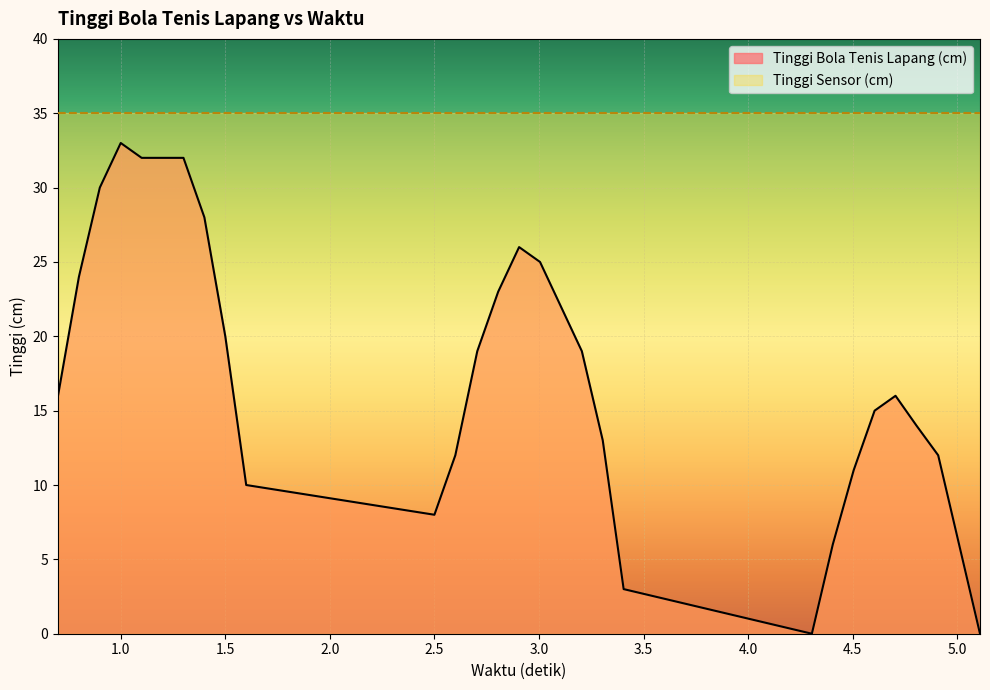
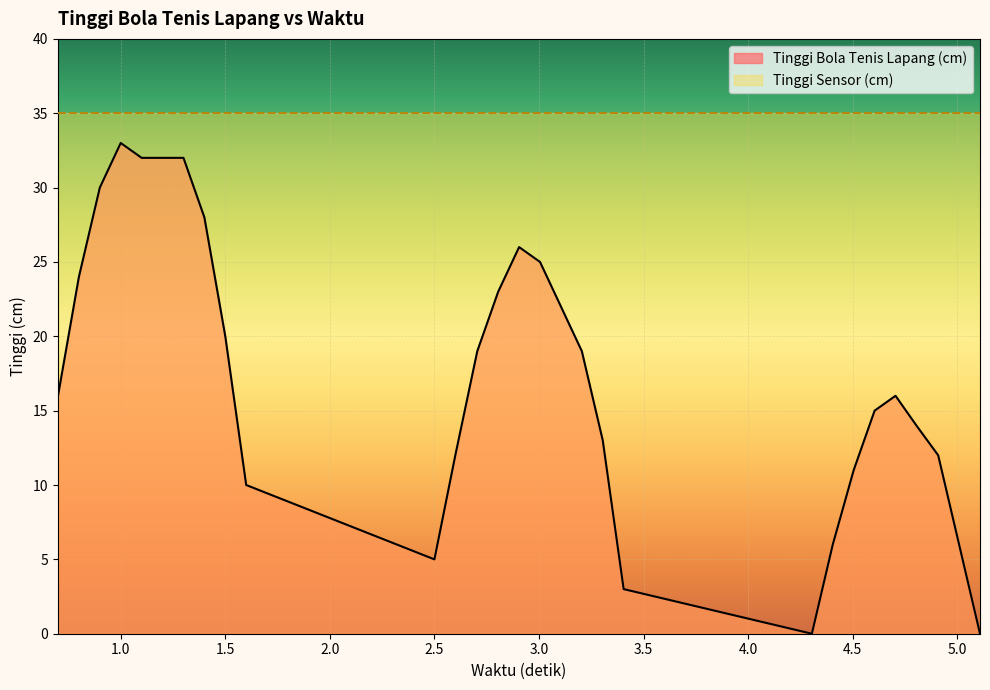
Tinggi Bola Tenis Lapang (cm), 2.5: 8 -> 5
